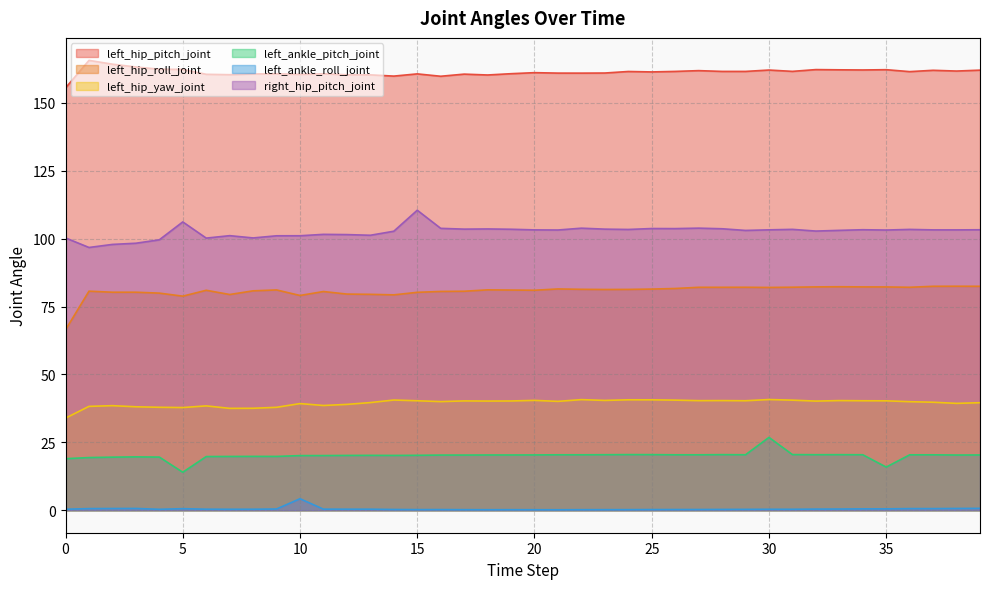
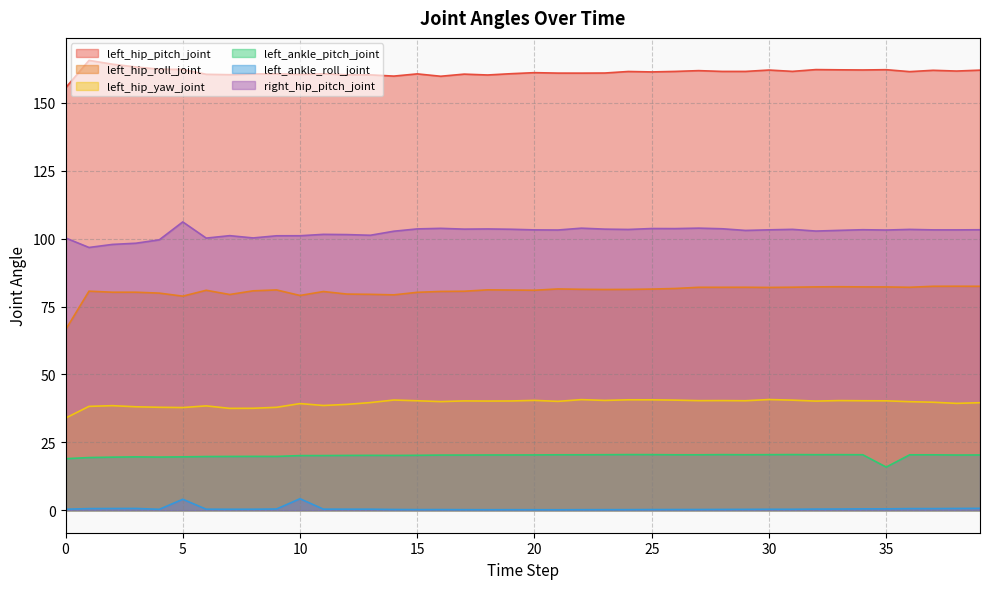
left_ankle_pitch_joint, 5: 14 -> 20
left_ankle_roll_joint, 5: 1 -> 4
right_hip_pitch_joint, 15: 110 -> 104
left_ankle_pitch_joint, 30: 27 -> 20
